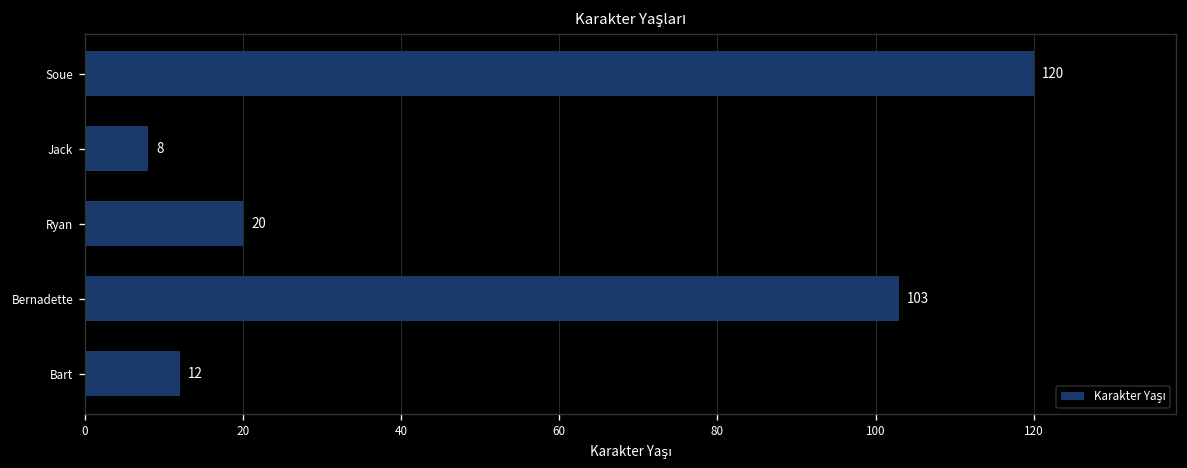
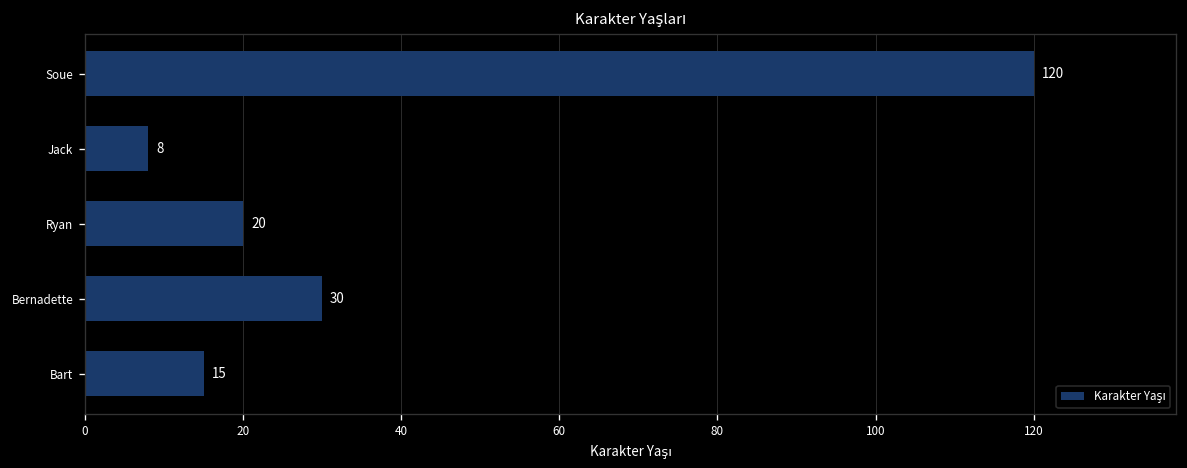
Bernadette: 103 -> 30
Bart: 12 -> 15
